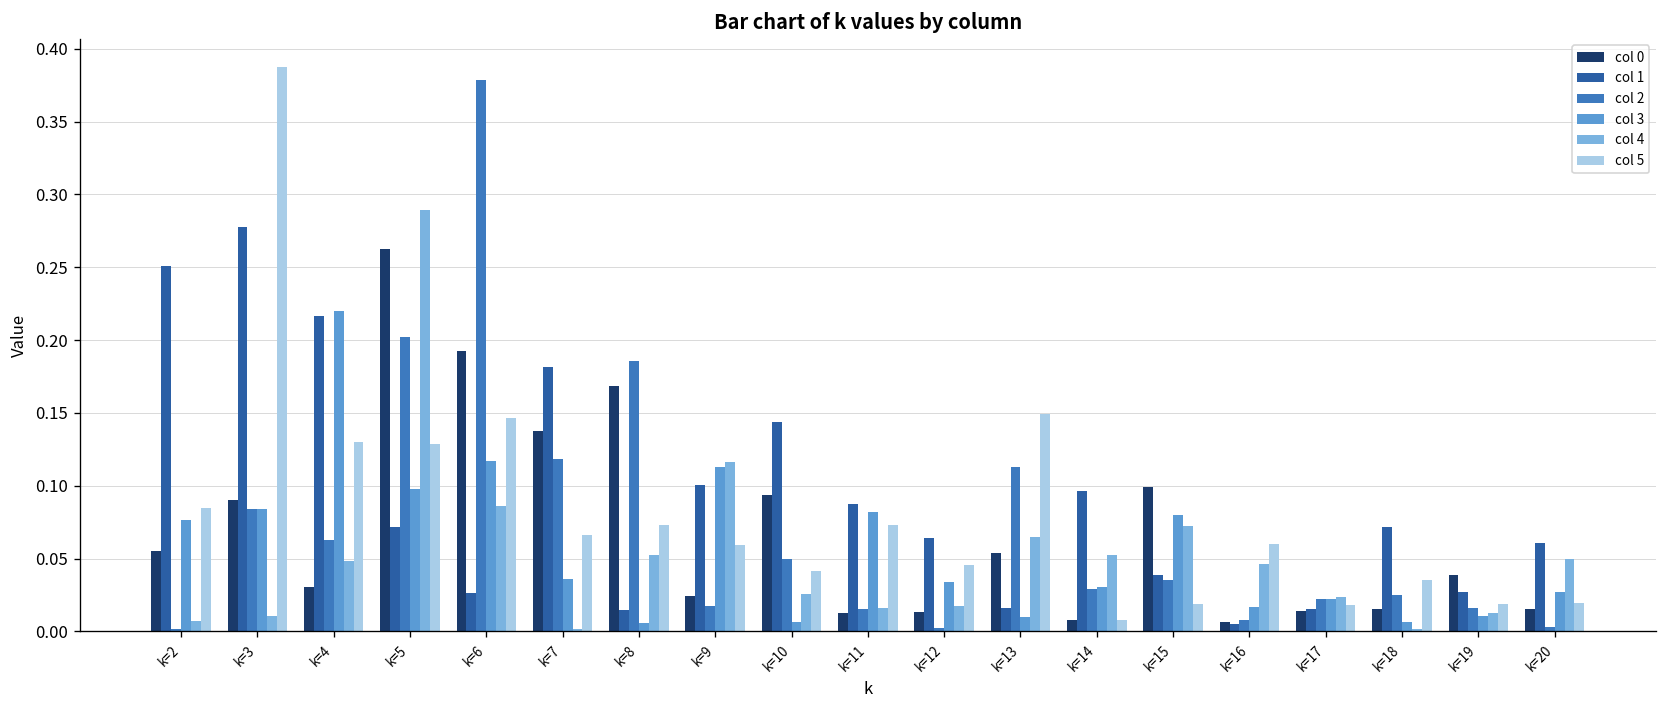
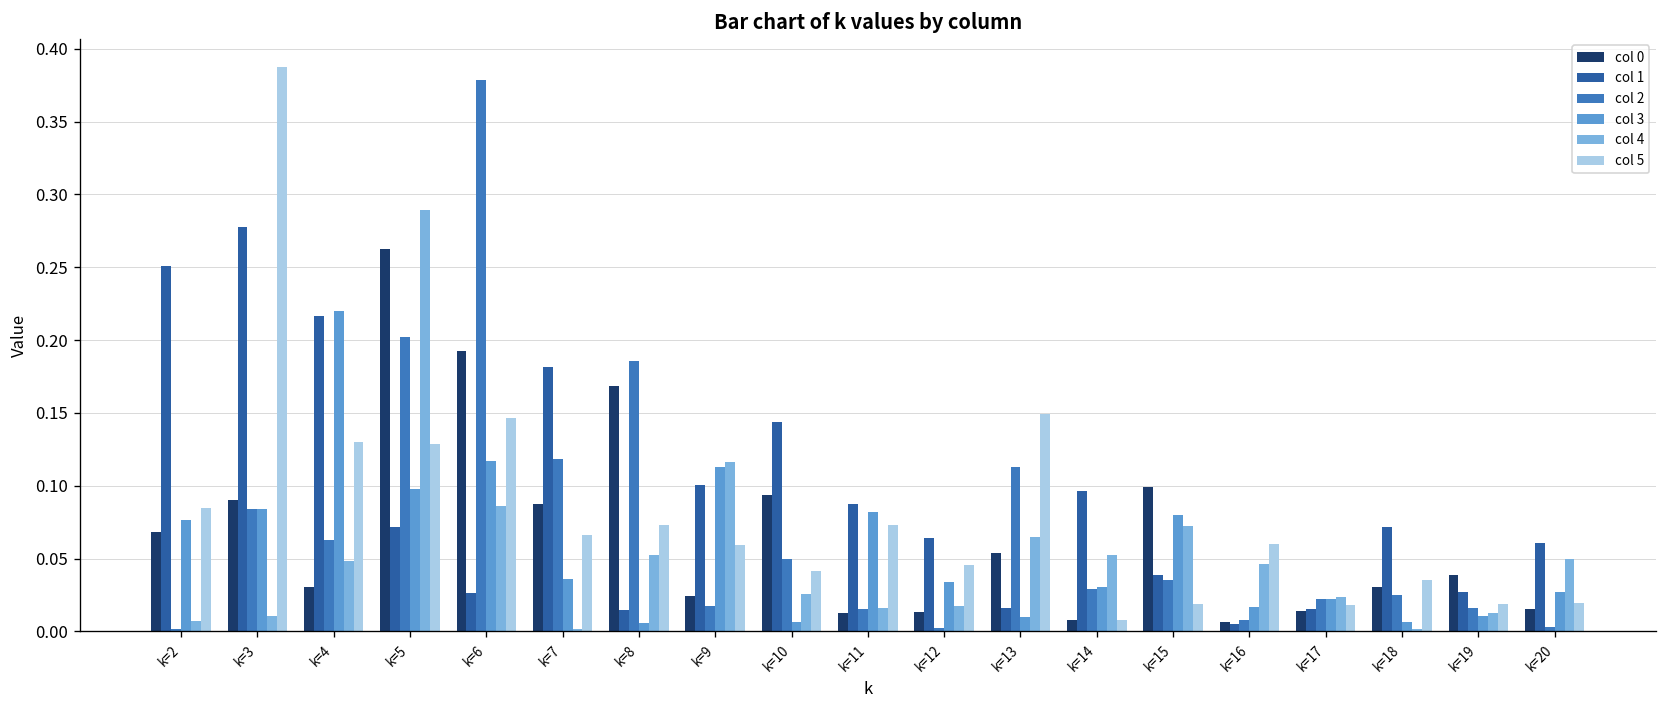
col 0, k=2: 0.055 -> 0.068
col 0, k=7: 0.138 -> 0.087
col 0, k=18: 0.015 -> 0.031
